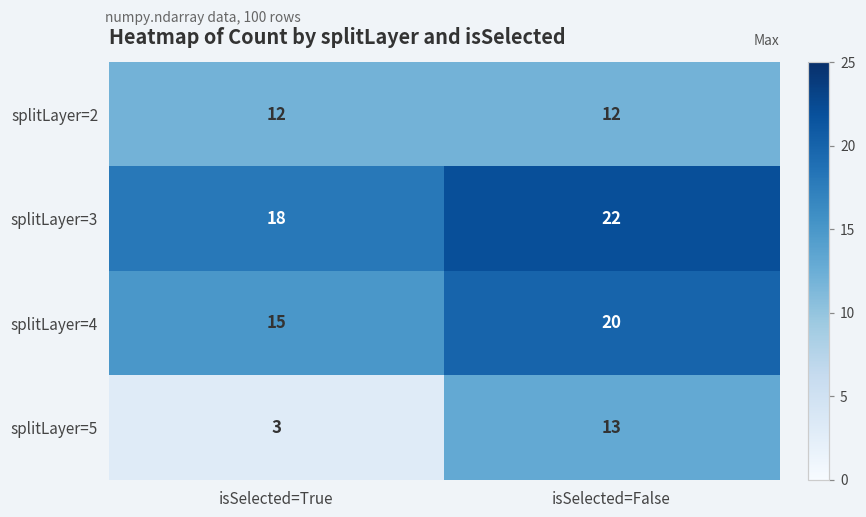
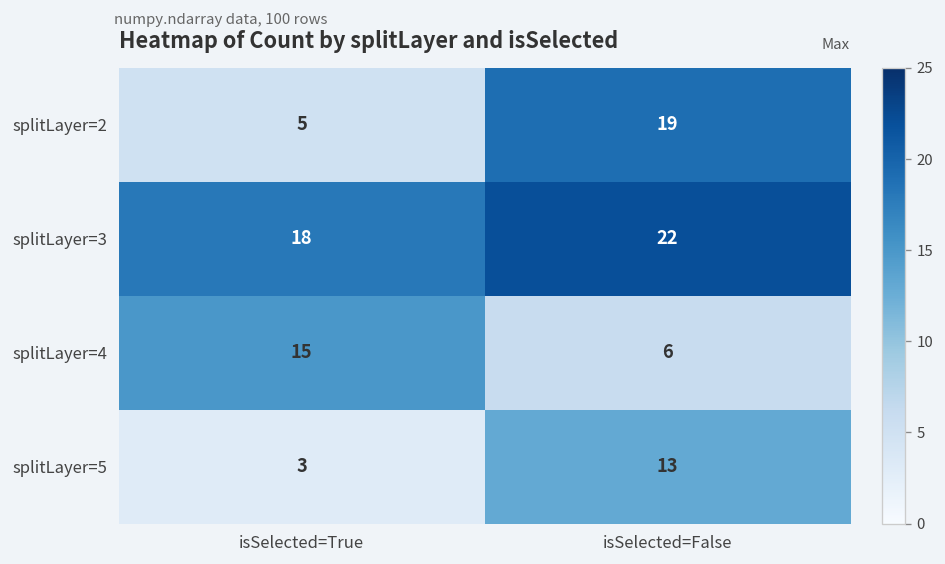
splitLayer=2, isSelected=True: 12 -> 5
splitLayer=2, isSelected=False: 12 -> 19
splitLayer=4, isSelected=False: 20 -> 6
